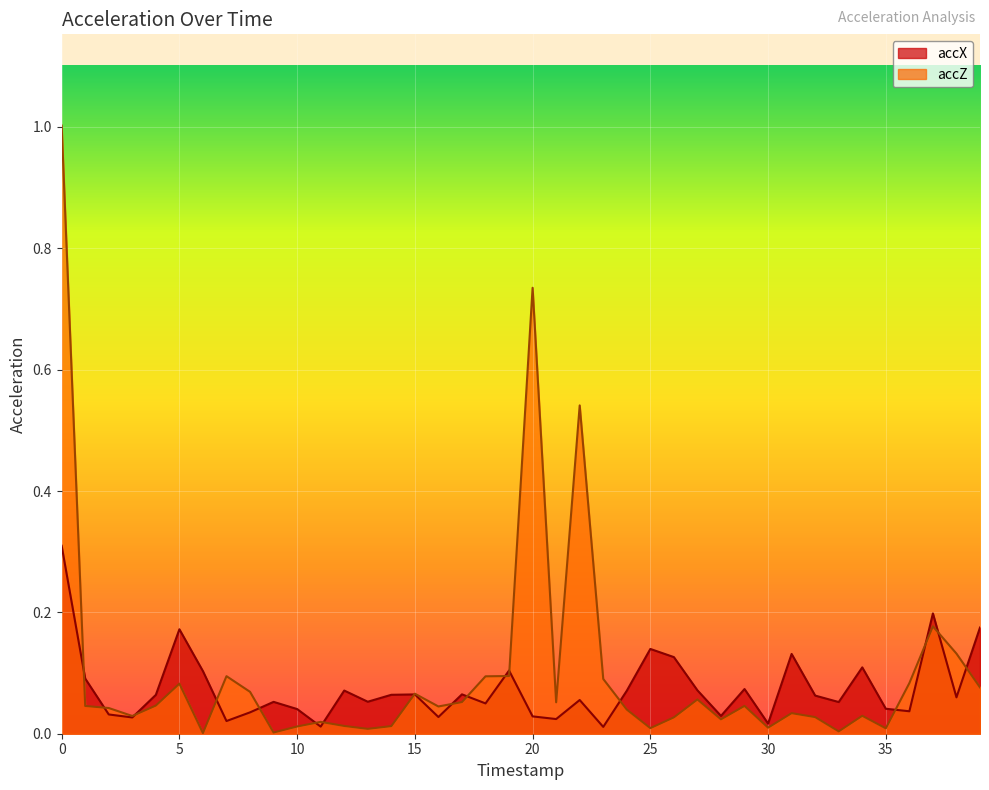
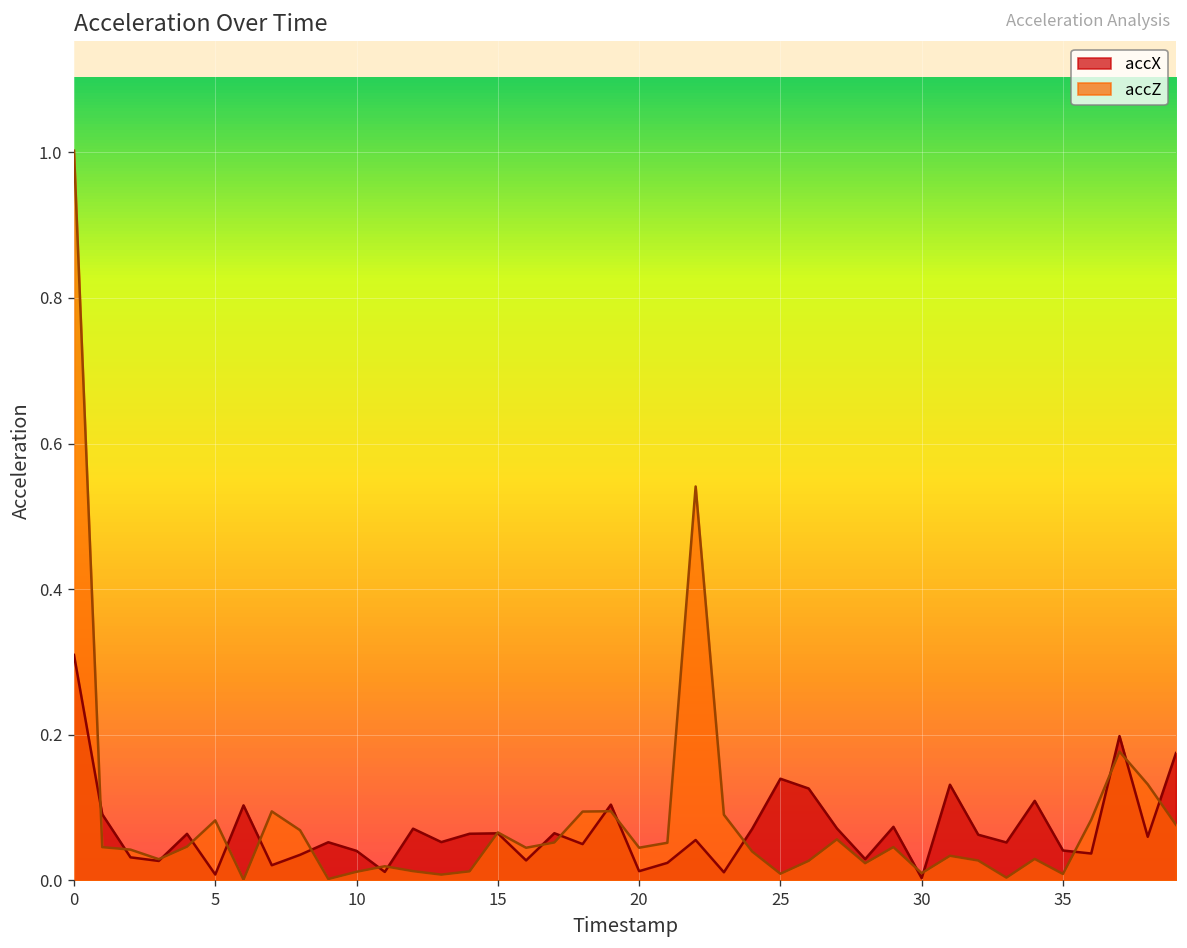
accX, 5: 0.17 -> 0.01
accX, 20: 0.03 -> 0.01
accZ, 20: 0.73 -> 0.04
accX, 30: 0.02 -> 0.00
